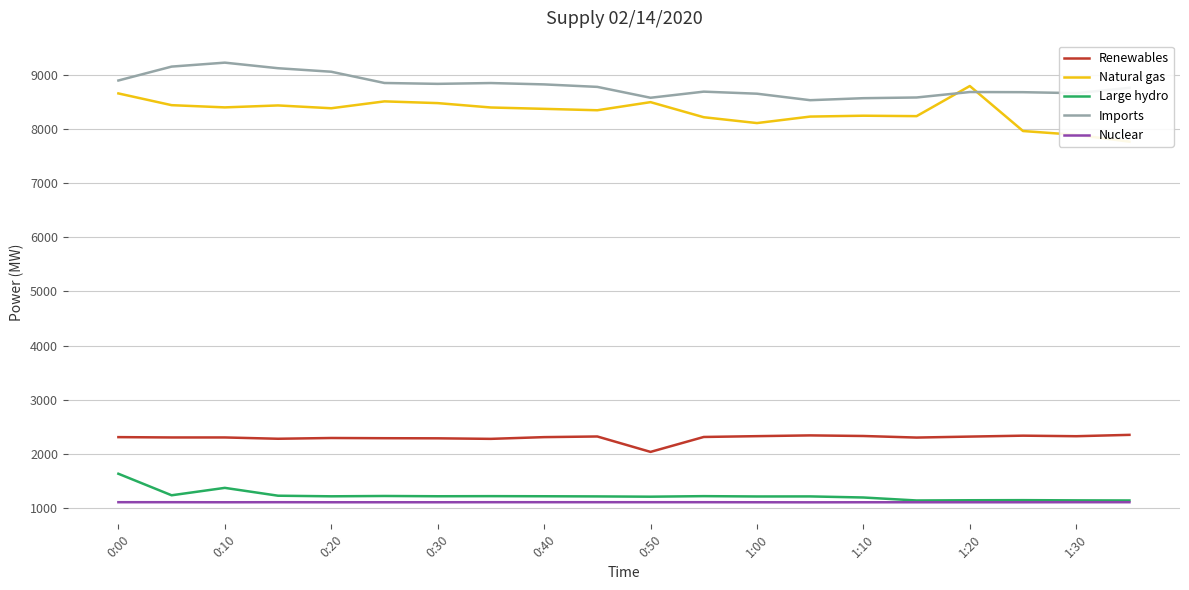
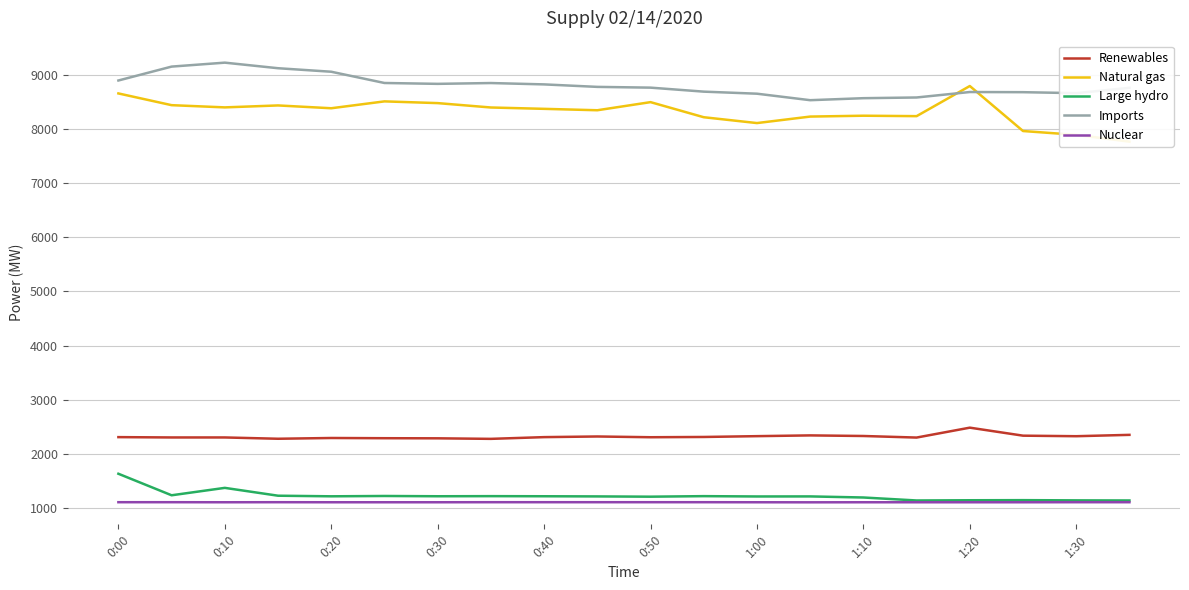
Renewables, 0:50: 2000 -> 2300
Imports, 0:50: 8600 -> 8800
Renewables, 1:20: 2300 -> 2500
